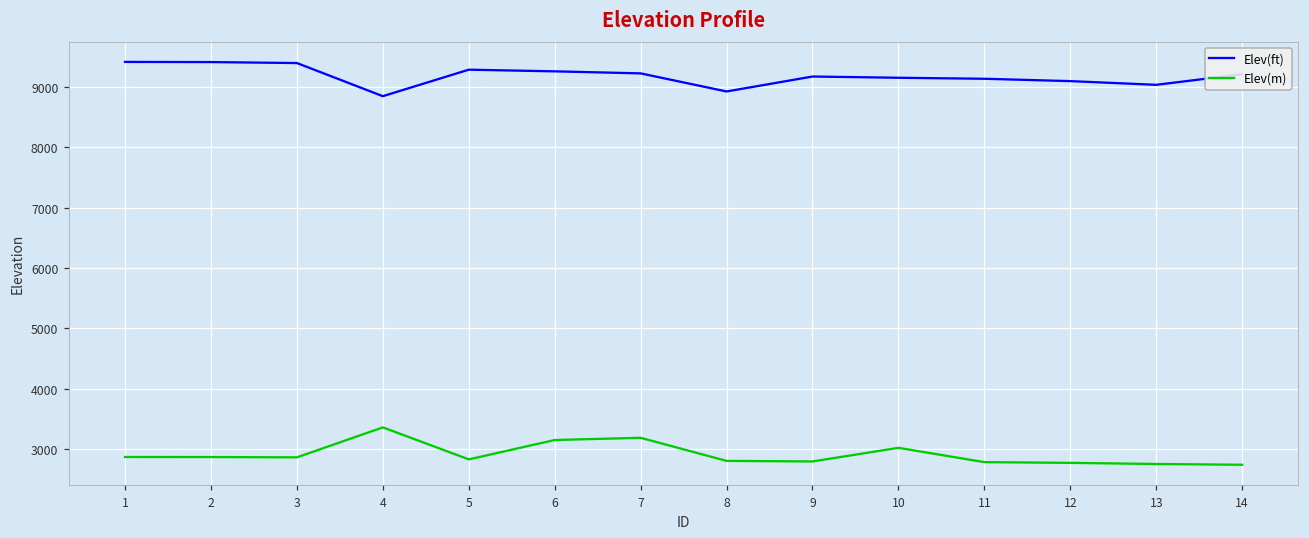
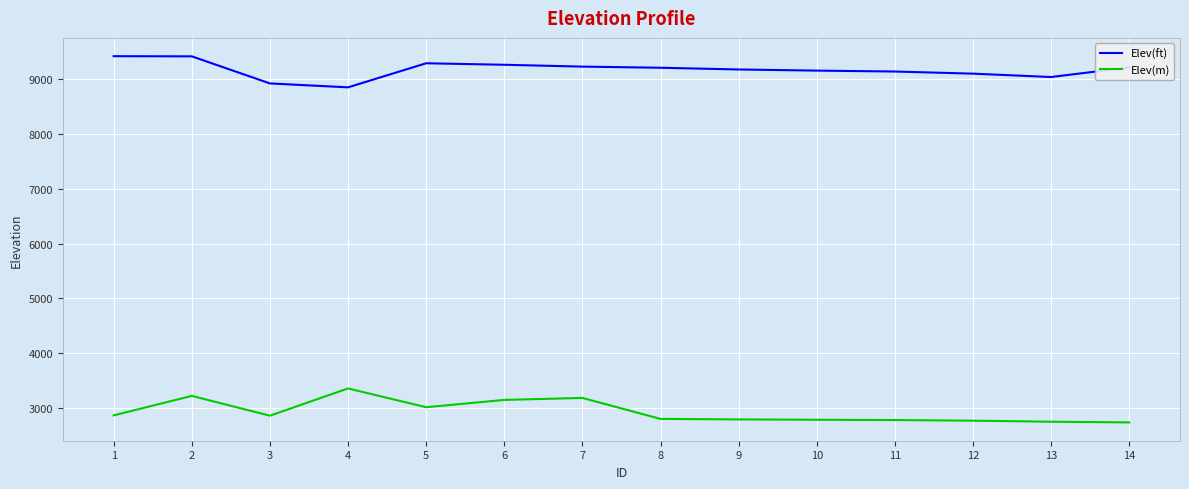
Elev(m), 2: 2900 -> 3200
Elev(ft), 3: 9400 -> 8900
Elev(m), 5: 2800 -> 3000
Elev(ft), 8: 8900 -> 9200
Elev(m), 10: 3000 -> 2800
